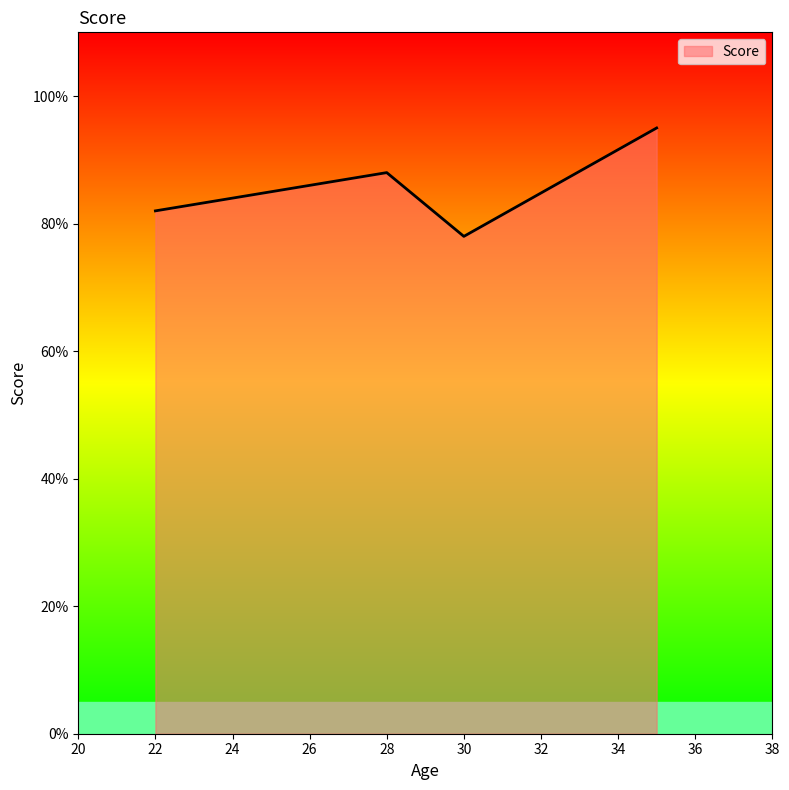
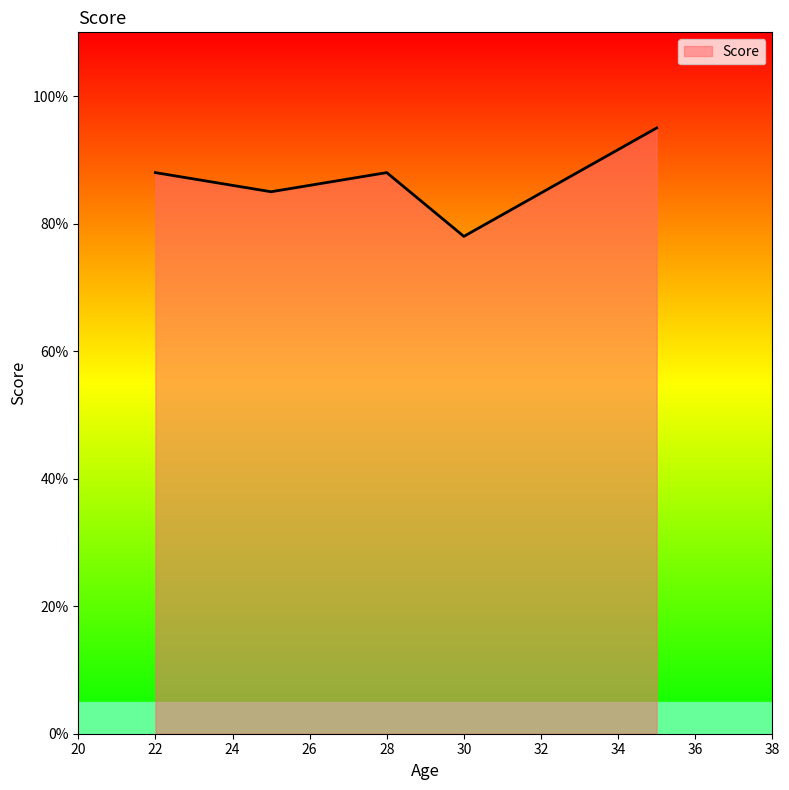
22: 82% -> 88%
